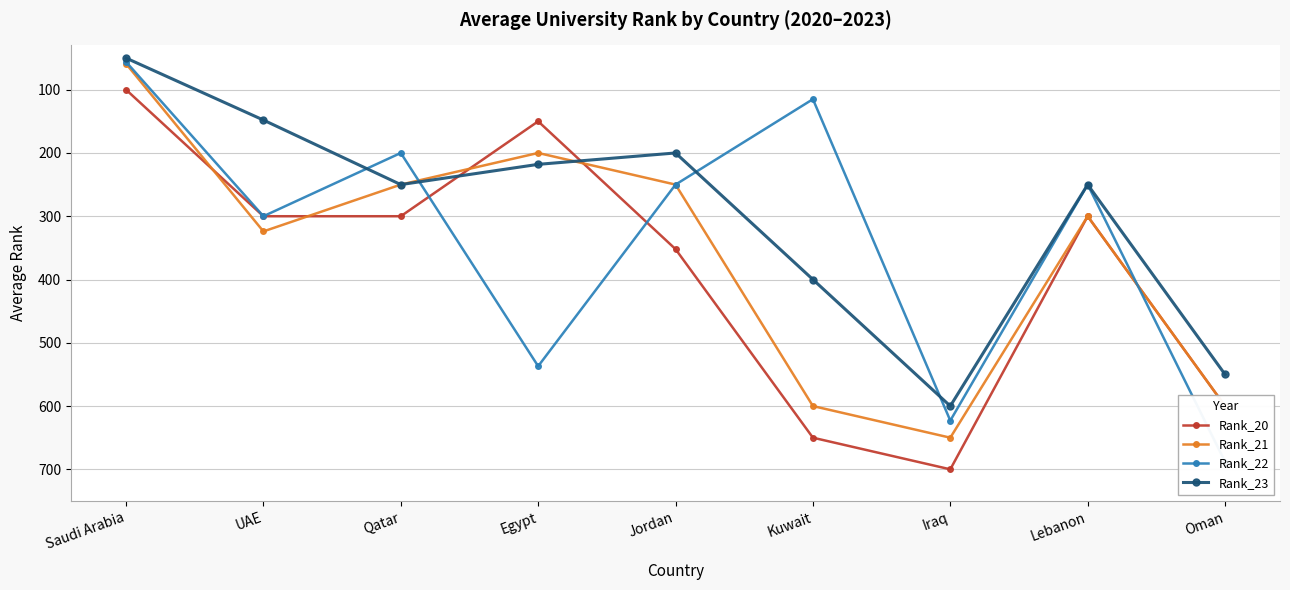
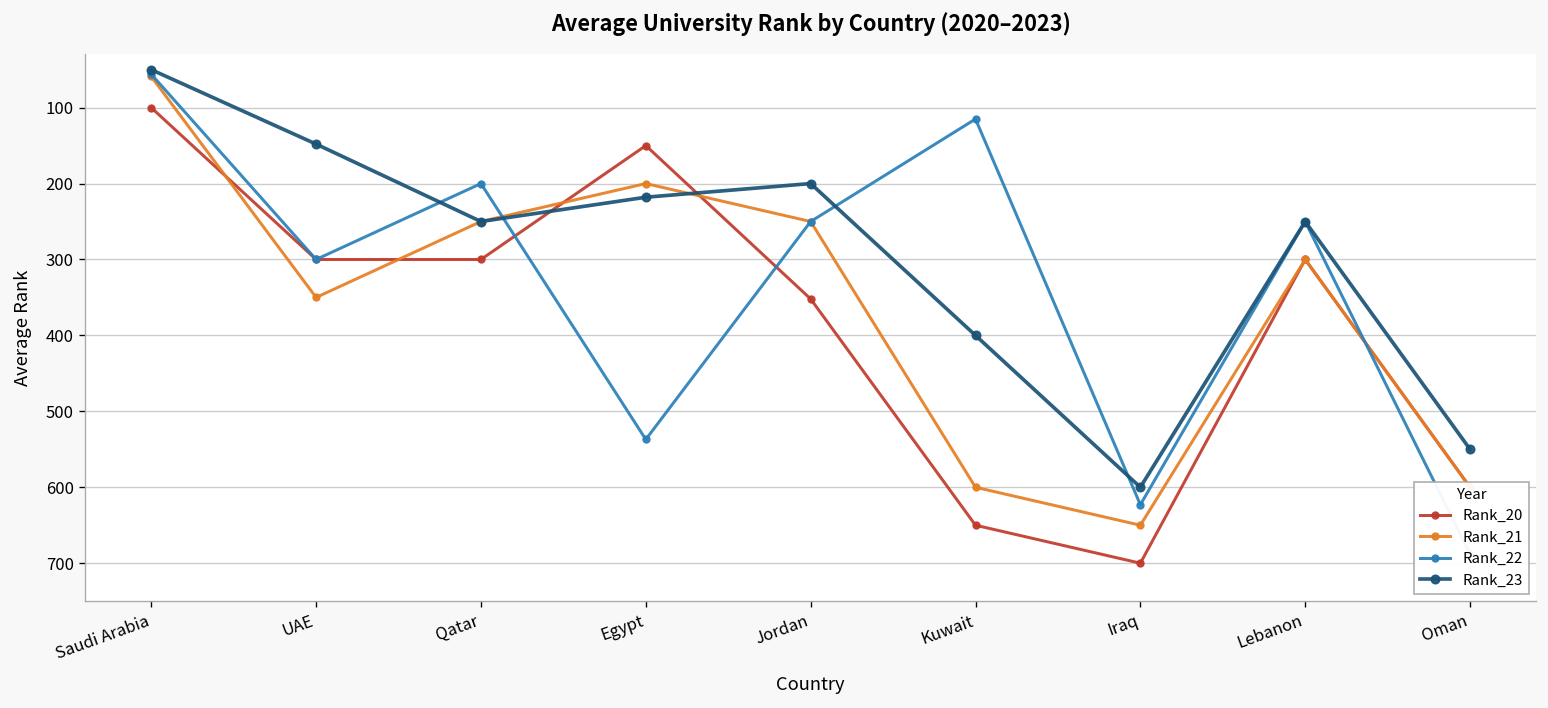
Rank_21, UAE: 320 -> 350
